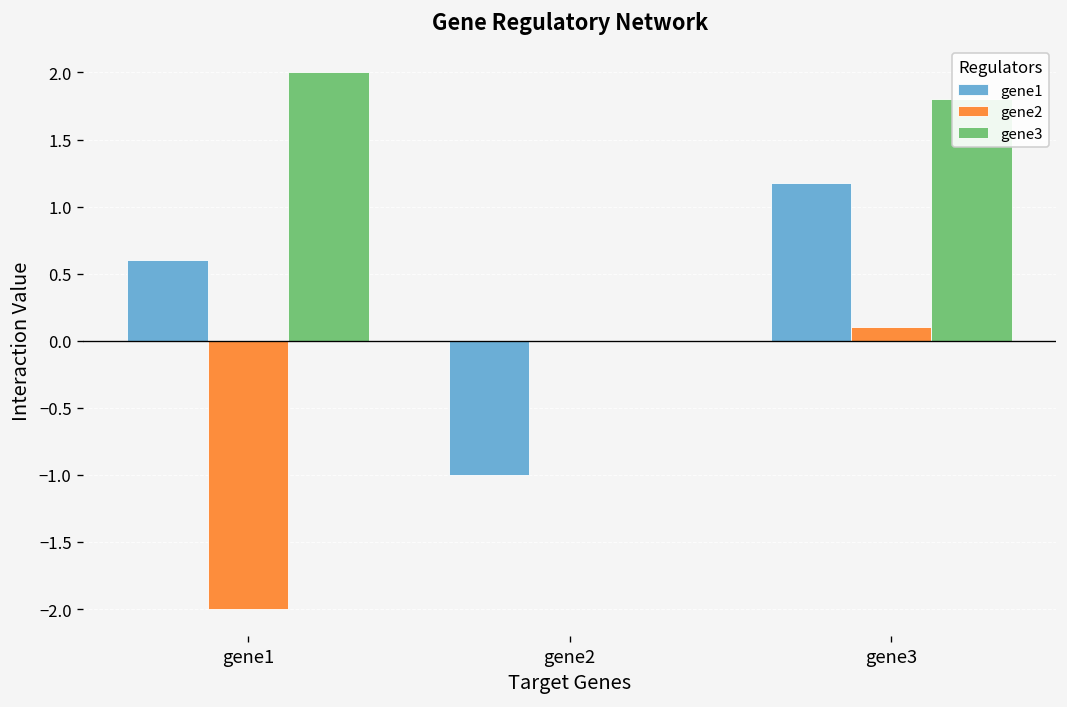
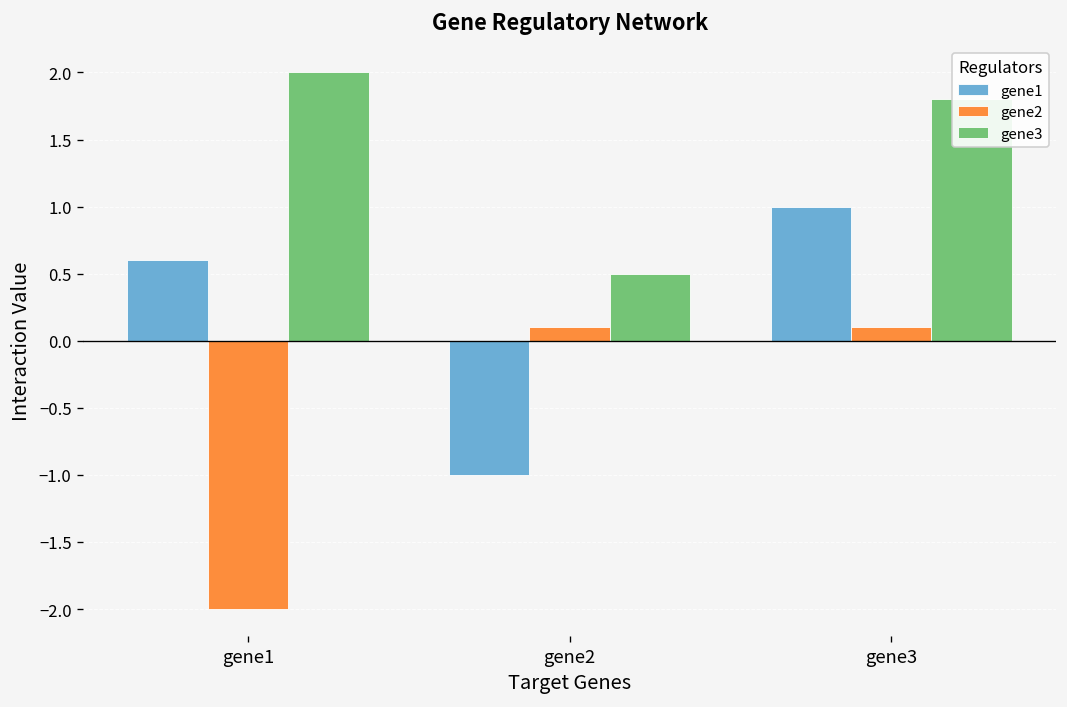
gene2, gene2: 0.0 -> 0.1
gene3, gene2: 0.0 -> 0.5
gene1, gene3: 1.18 -> 1.00
